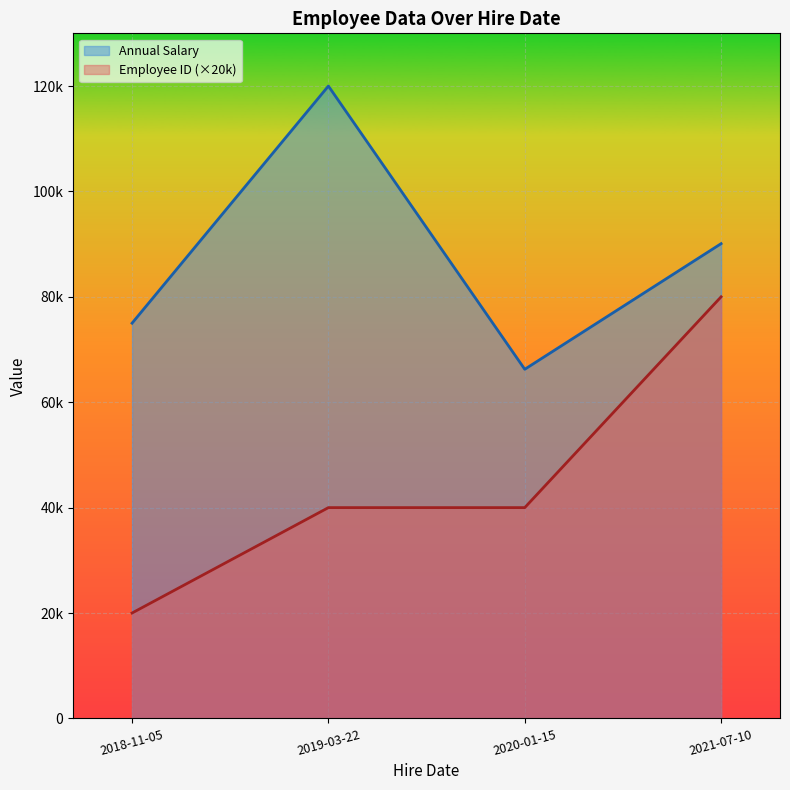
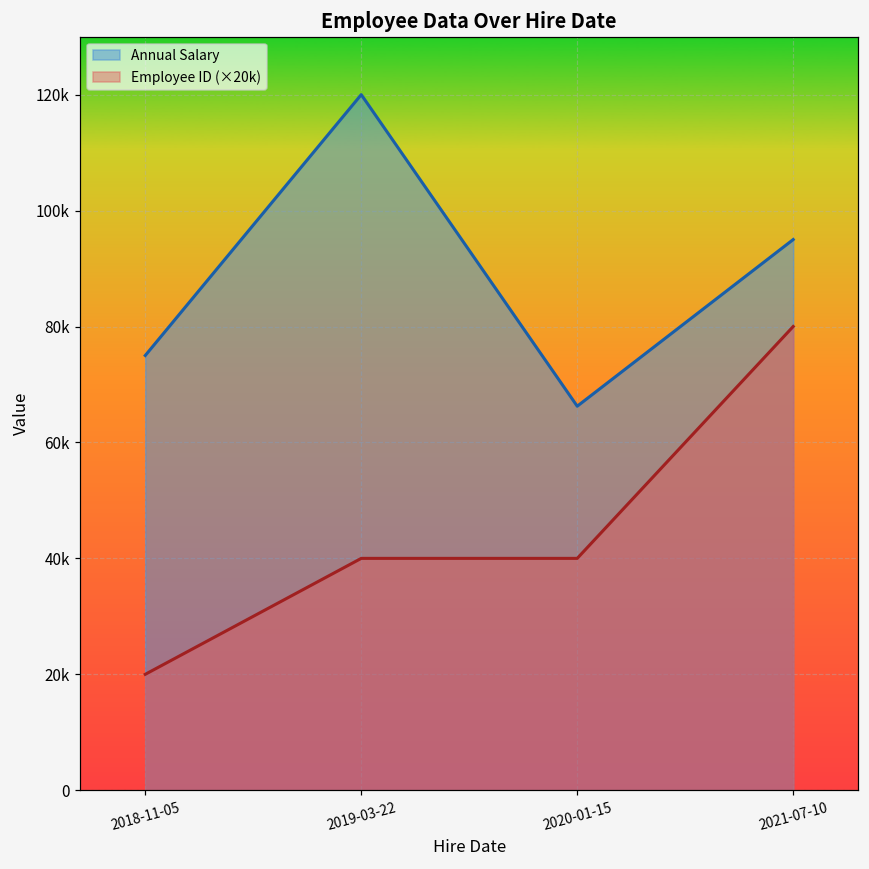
Annual Salary, 2021-07-10: 90000 -> 95000
